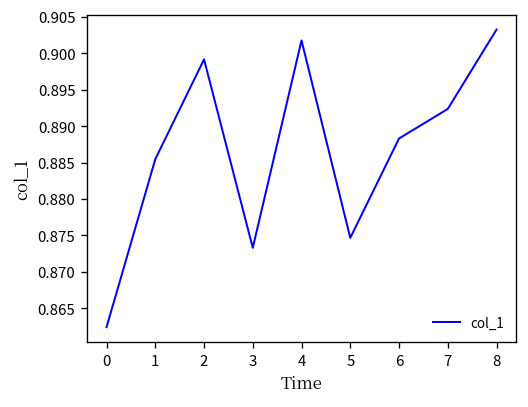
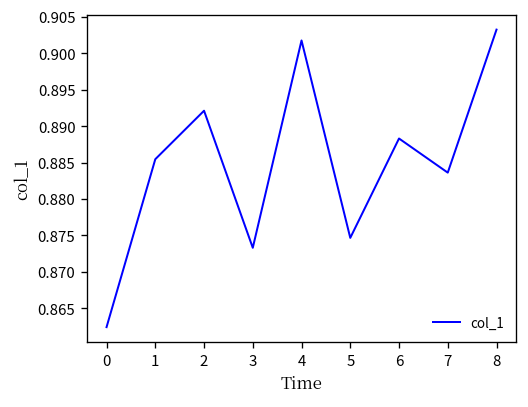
2: 0.899 -> 0.892
7: 0.892 -> 0.884
